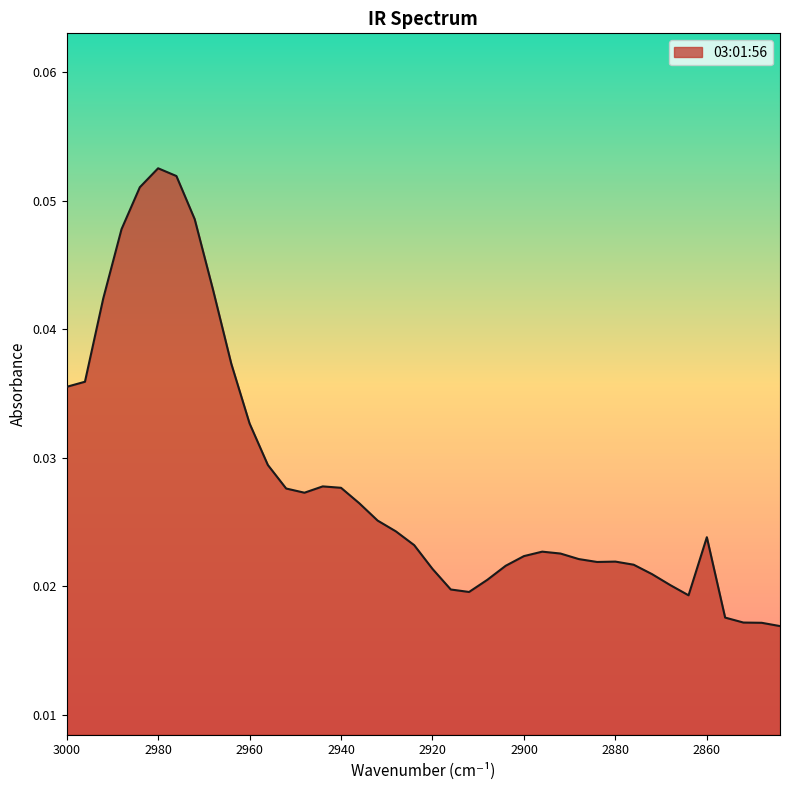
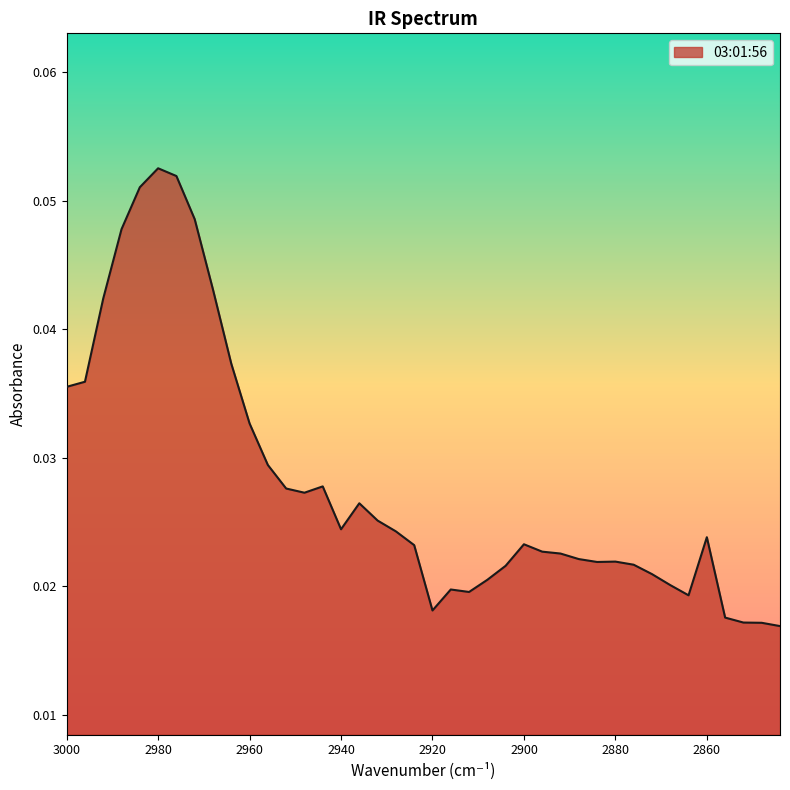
2940: 0.0276 -> 0.0244
2920: 0.0213 -> 0.0181
2900: 0.0223 -> 0.0233
